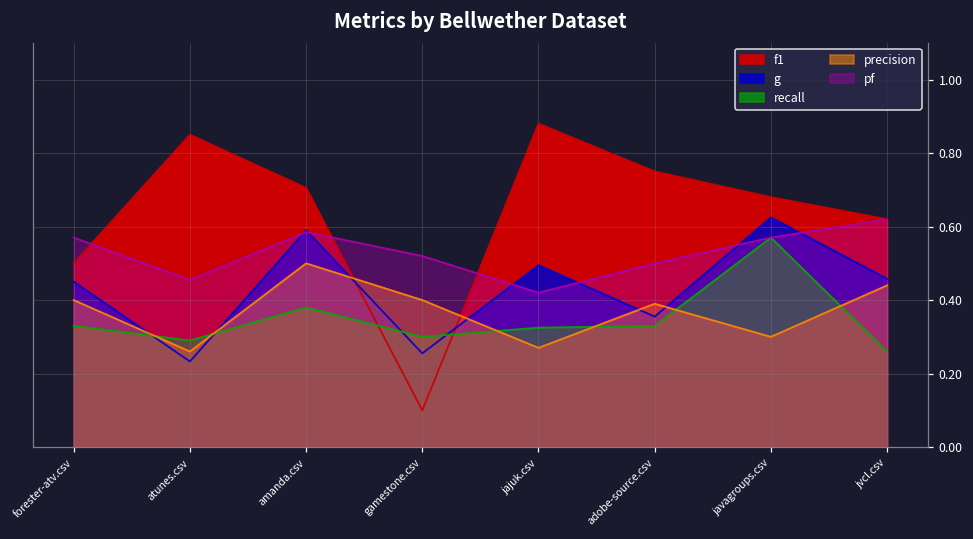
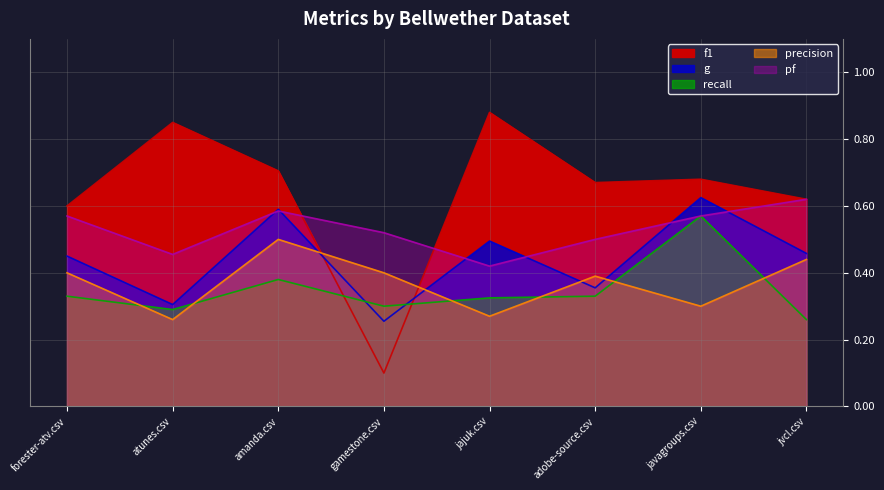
f1, forester-atv.csv: 0.5 -> 0.6
g, atunes.csv: 0.23 -> 0.31
f1, adobe-source.csv: 0.75 -> 0.67
